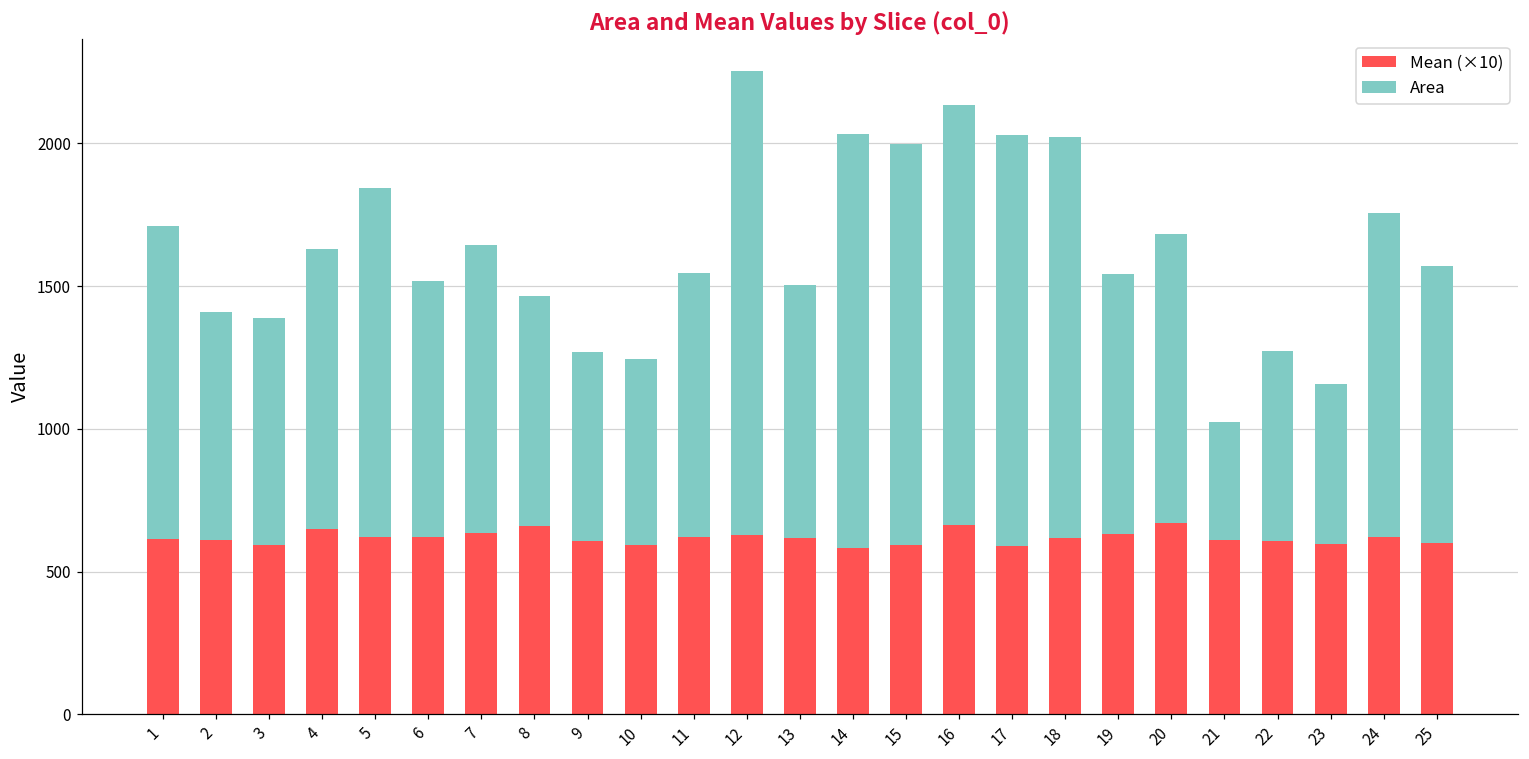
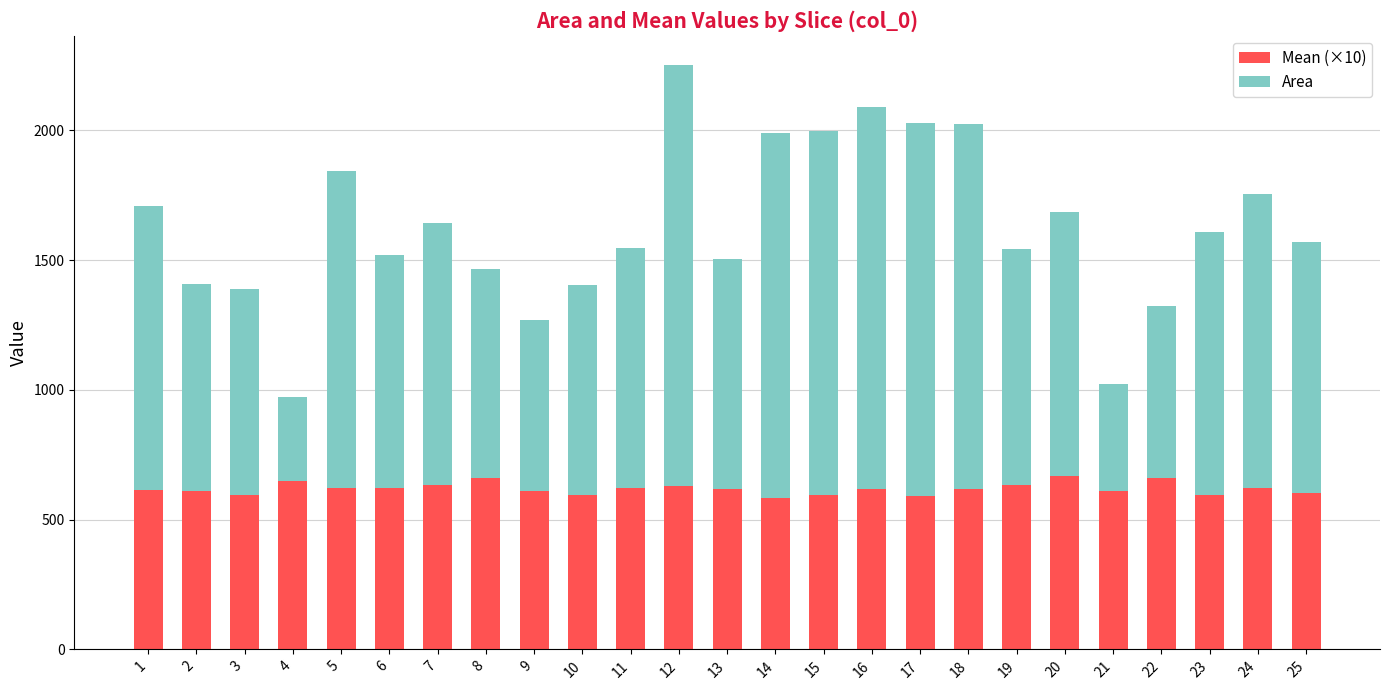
Area, 4: 980 -> 330
Area, 10: 650 -> 810
Area, 14: 1450 -> 1410
Mean (×10), 16: 660 -> 620
Mean (×10), 22: 610 -> 660
Area, 23: 560 -> 1010
